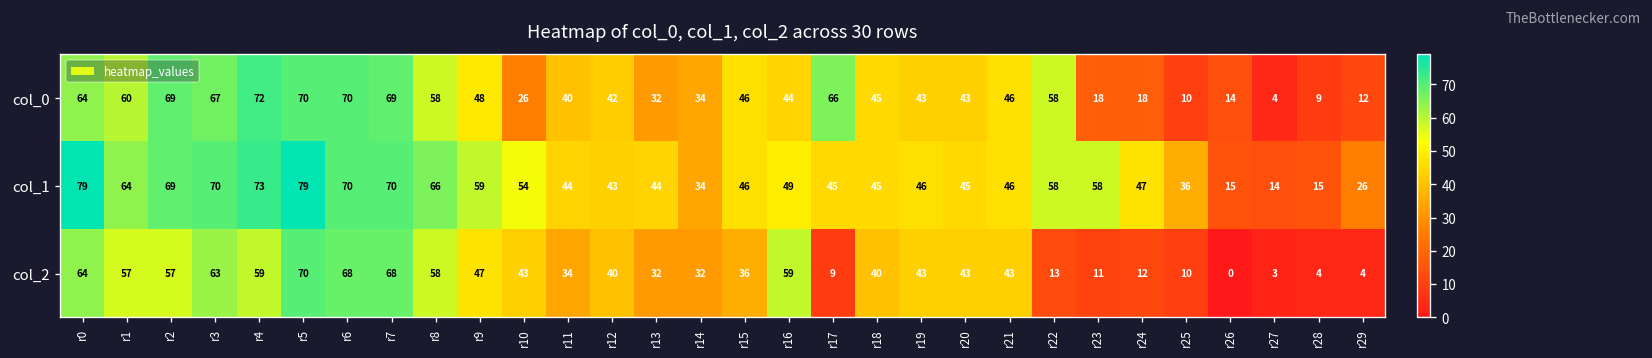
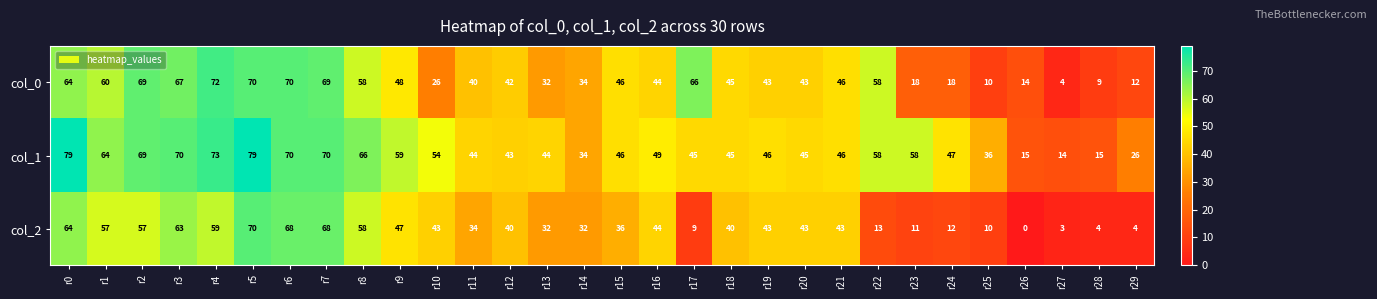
col_2, r16: 59 -> 44
